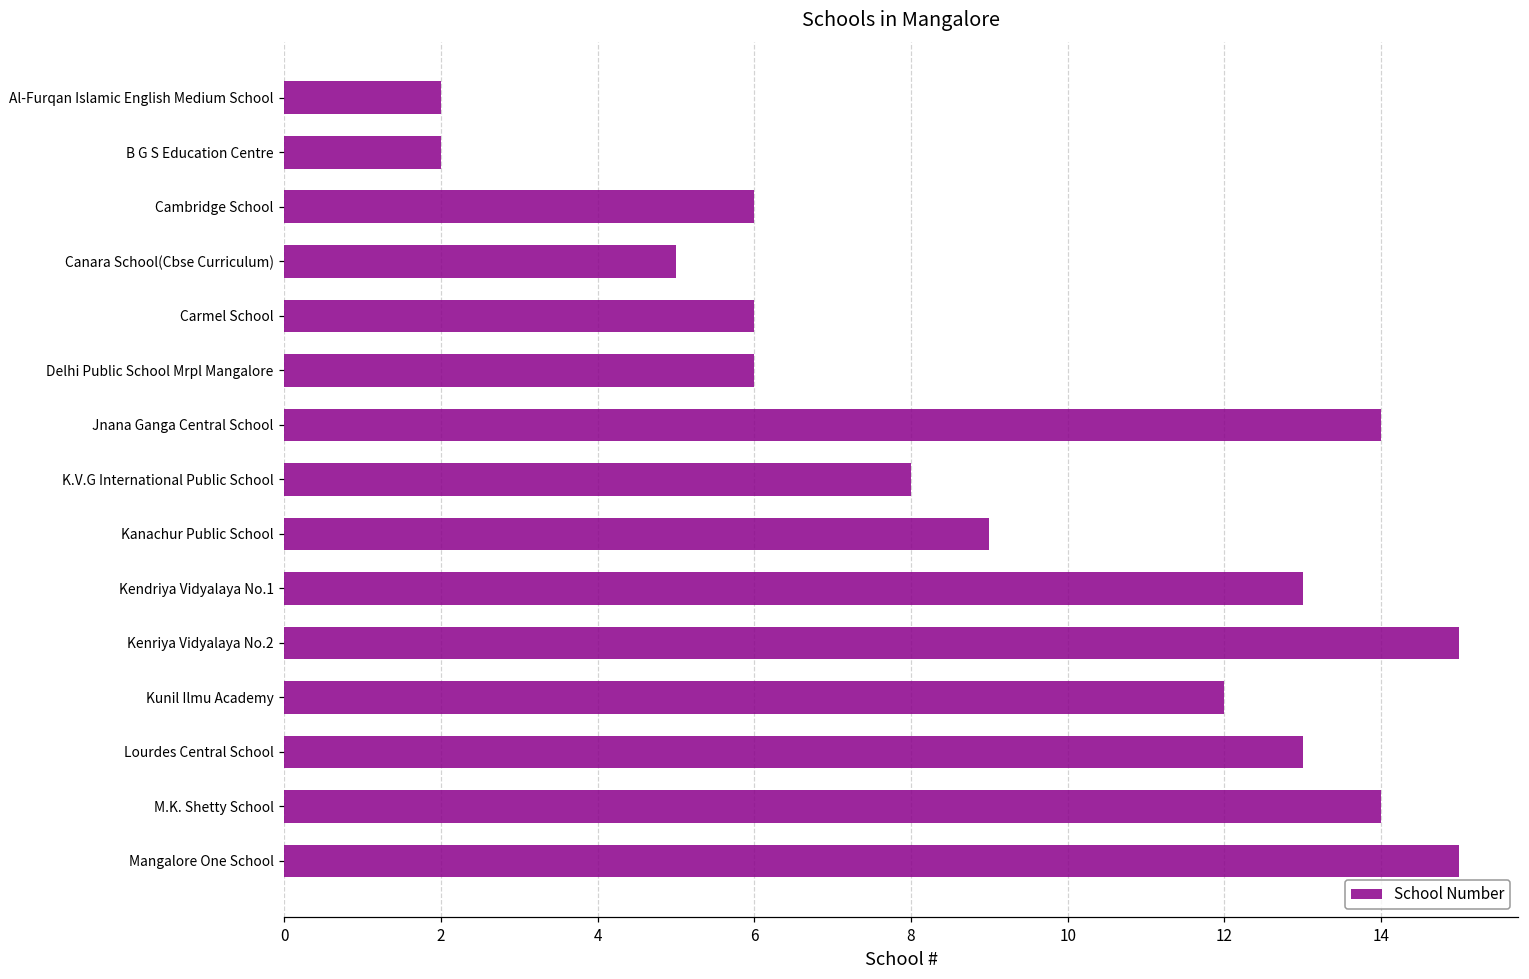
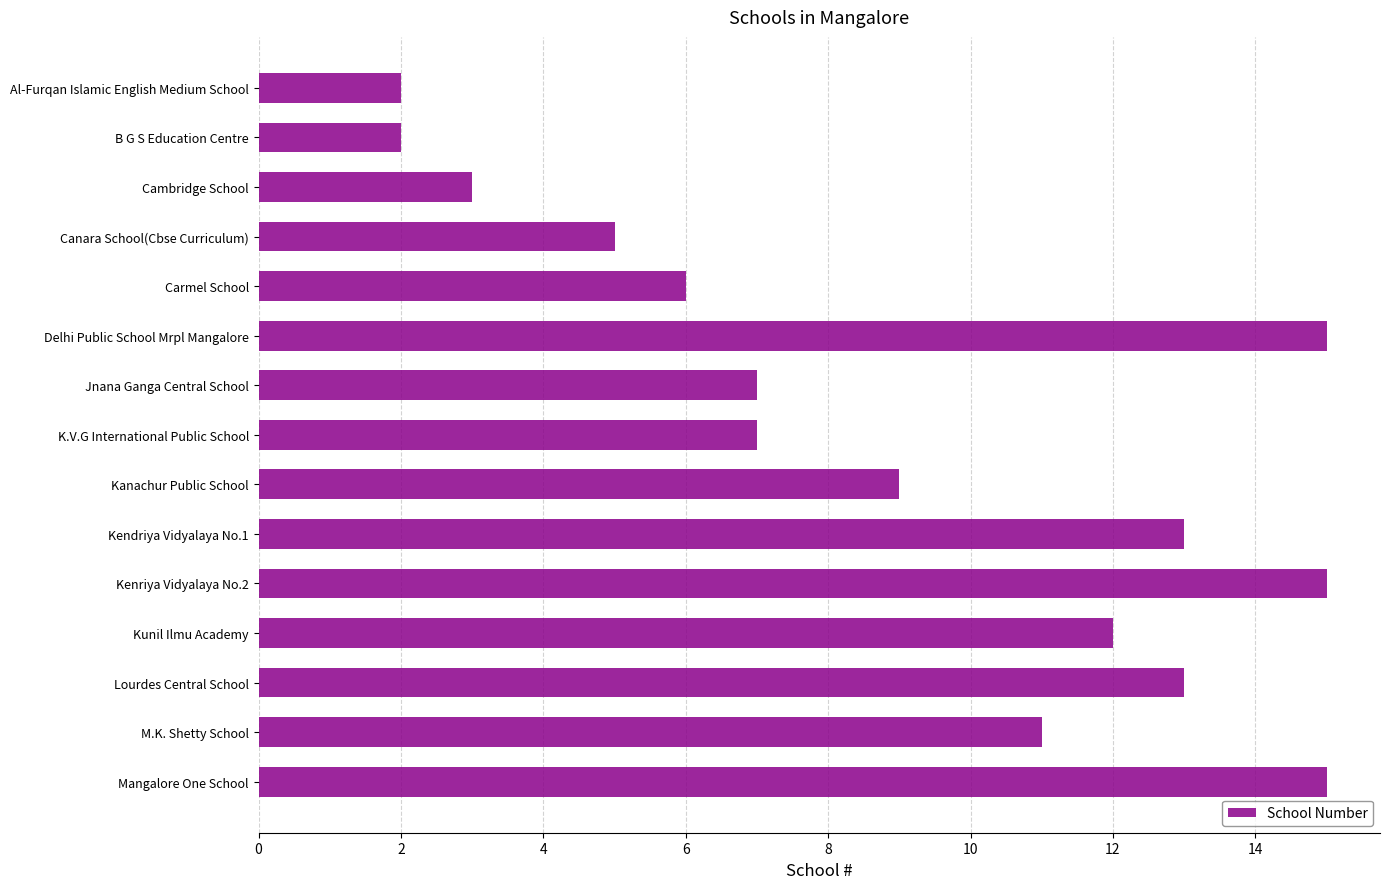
Cambridge School: 6 -> 3
Delhi Public School Mrpl Mangalore: 6 -> 15
Jnana Ganga Central School: 14 -> 7
K.V.G International Public School: 8 -> 7
M.K. Shetty School: 14 -> 11
